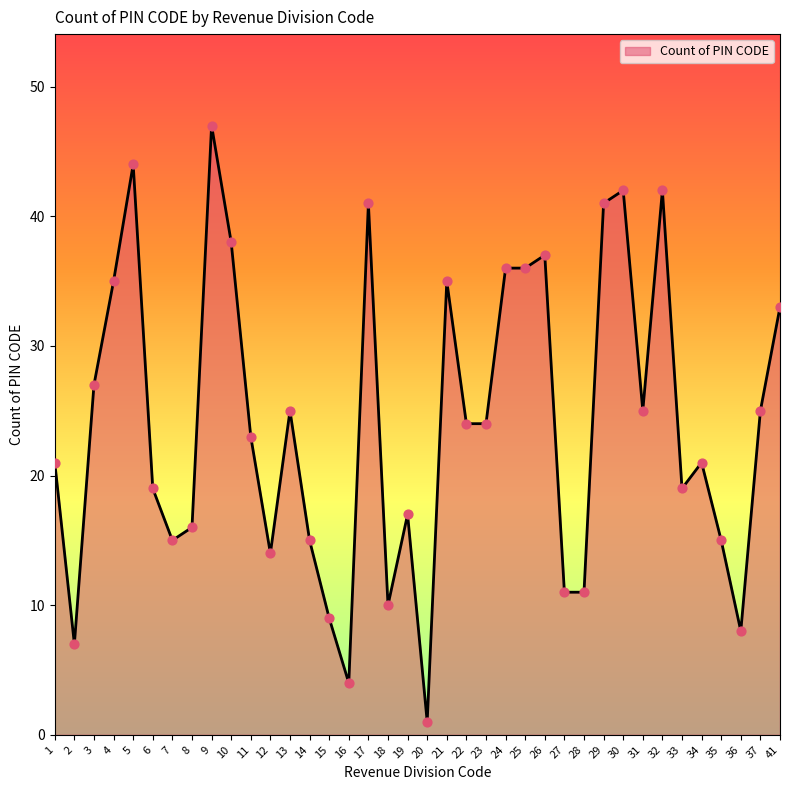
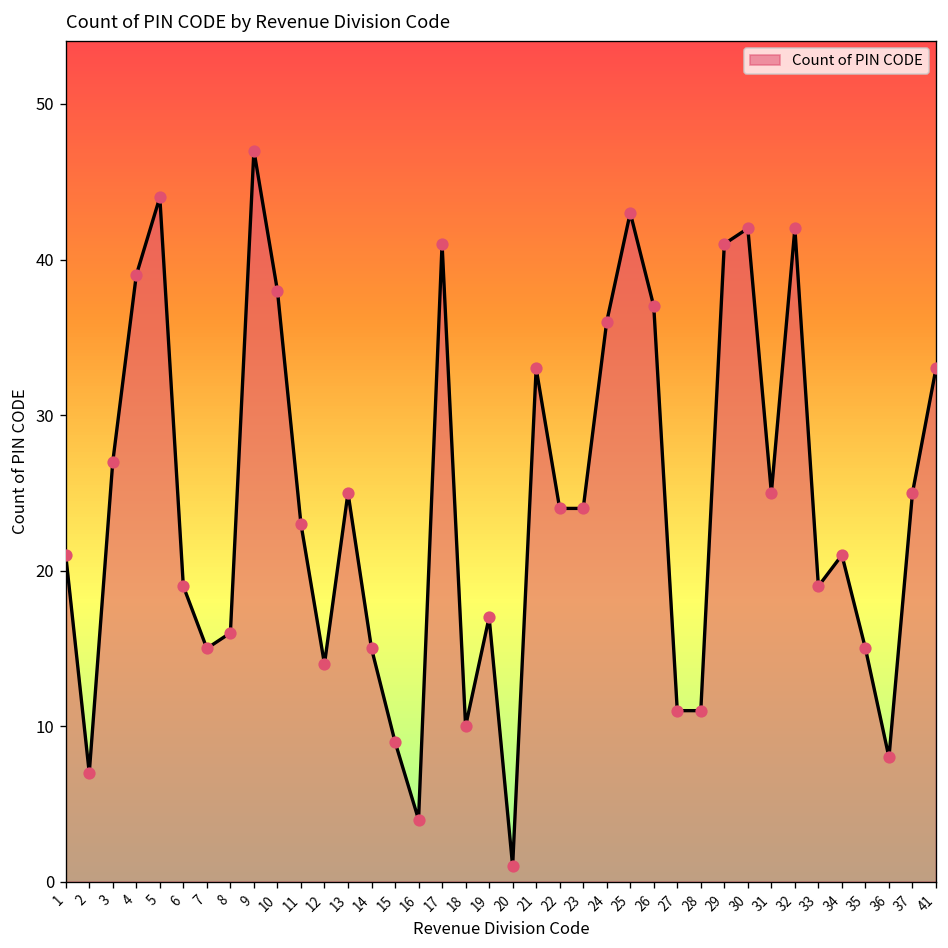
4: 35 -> 39
21: 35 -> 33
25: 36 -> 43
